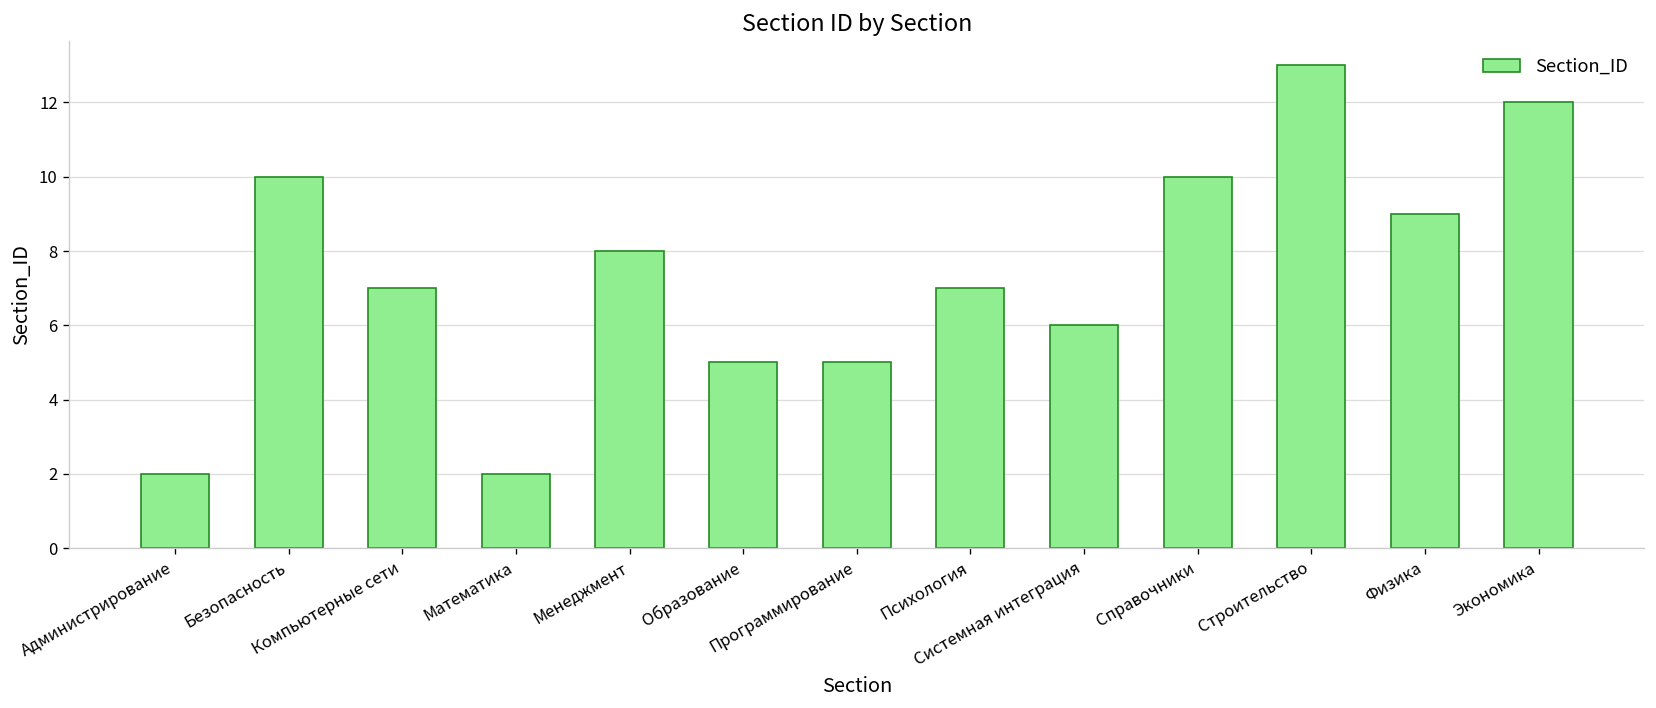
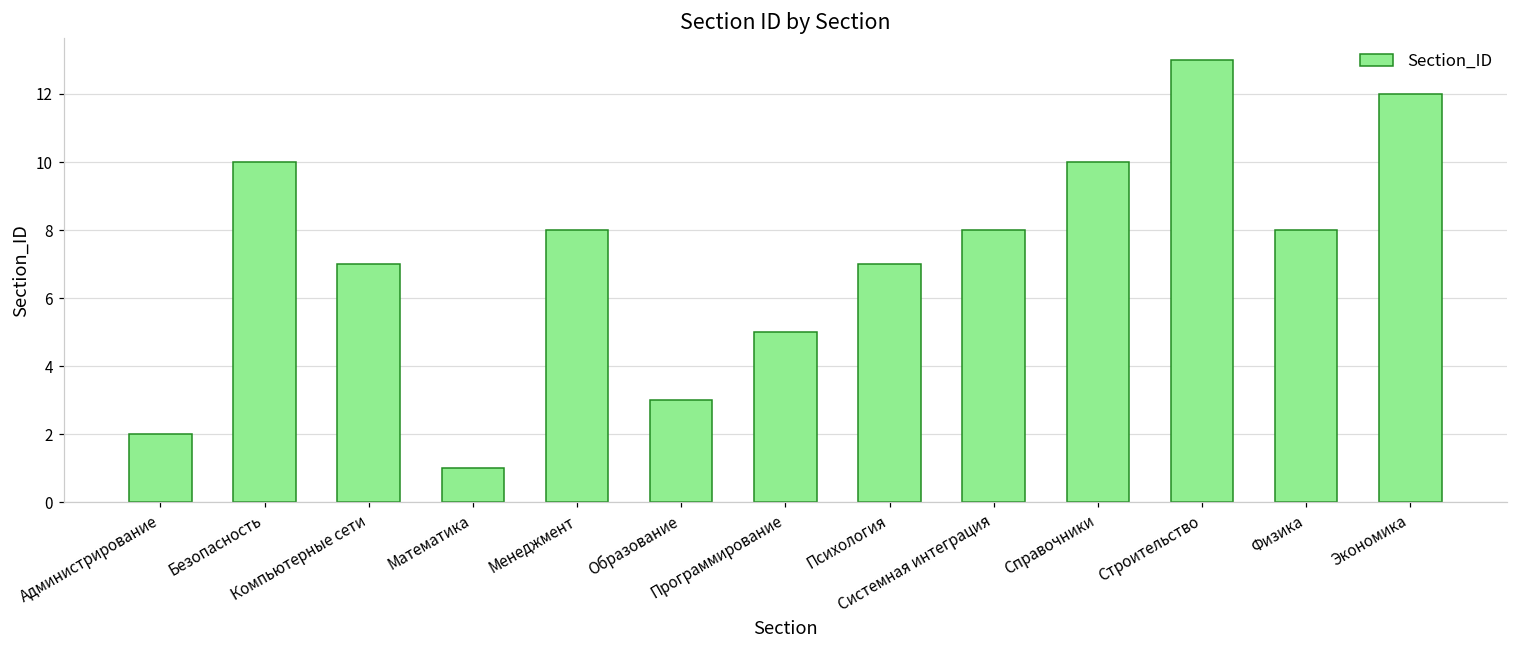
Математика: 2 -> 1
Образование: 5 -> 3
Системная интеграция: 6 -> 8
Физика: 9 -> 8
